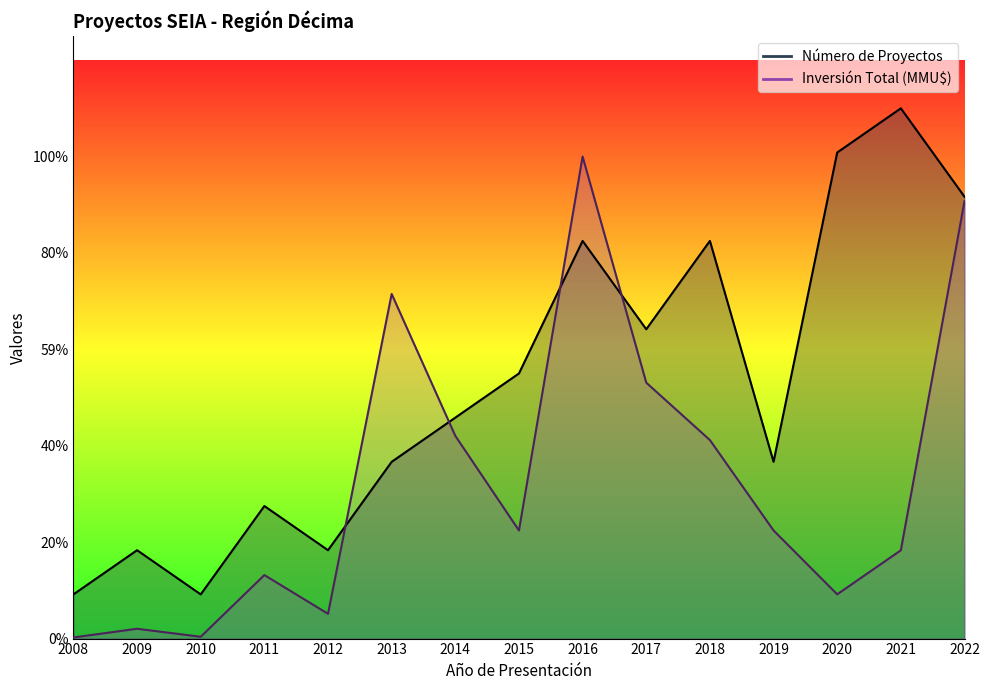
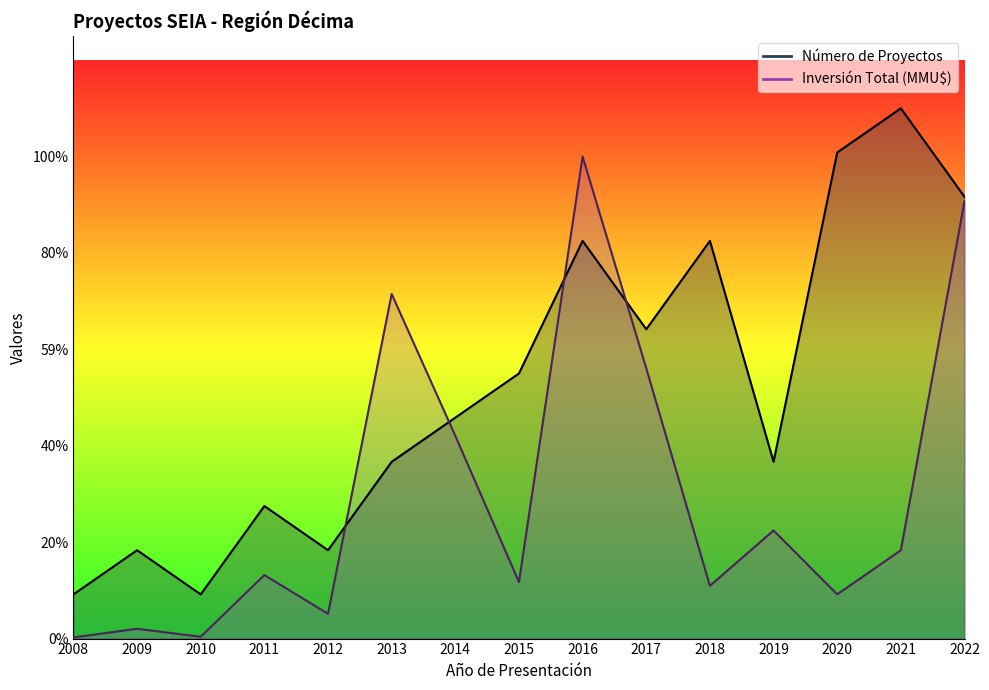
Inversión Total (MMU$), 2015: 22% -> 12%
Inversión Total (MMU$), 2017: 53% -> 56%
Inversión Total (MMU$), 2018: 41% -> 11%
